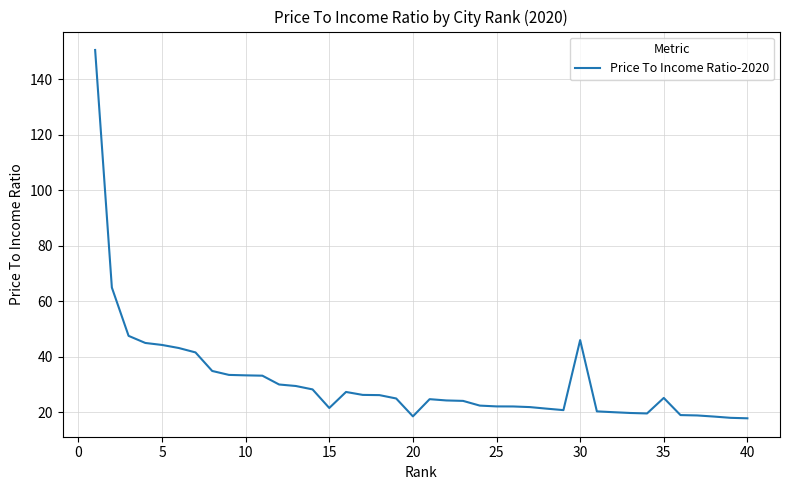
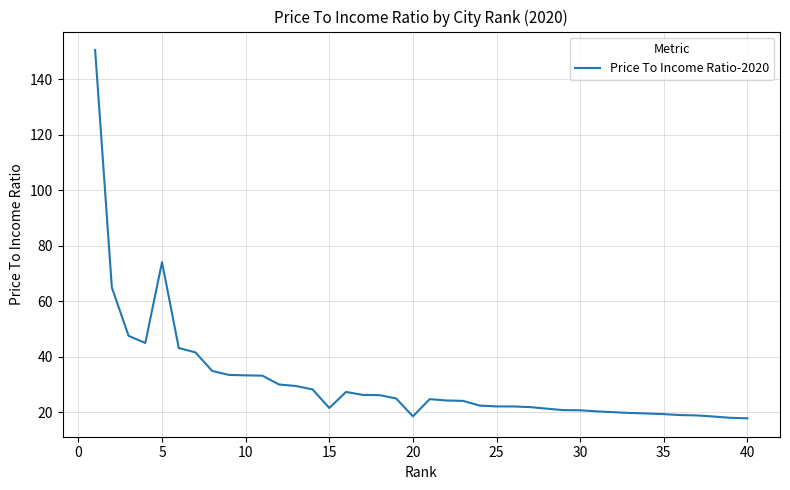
5: 44 -> 74
30: 46 -> 21
35: 25 -> 19
